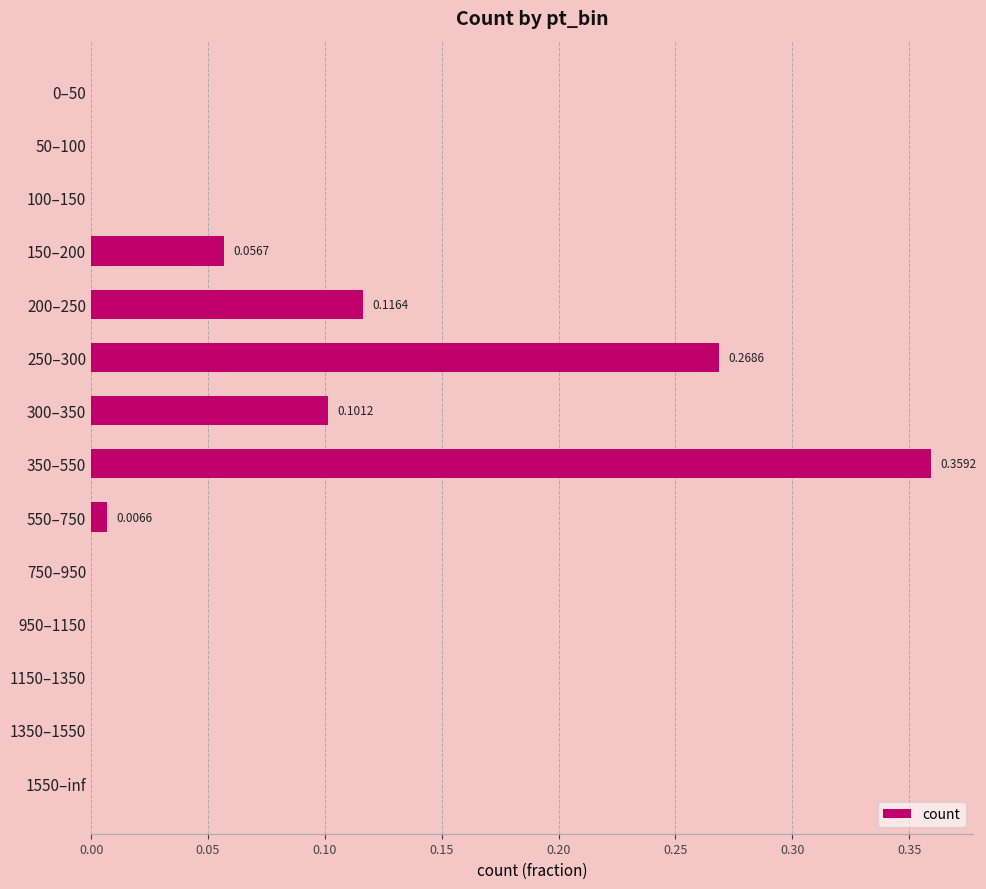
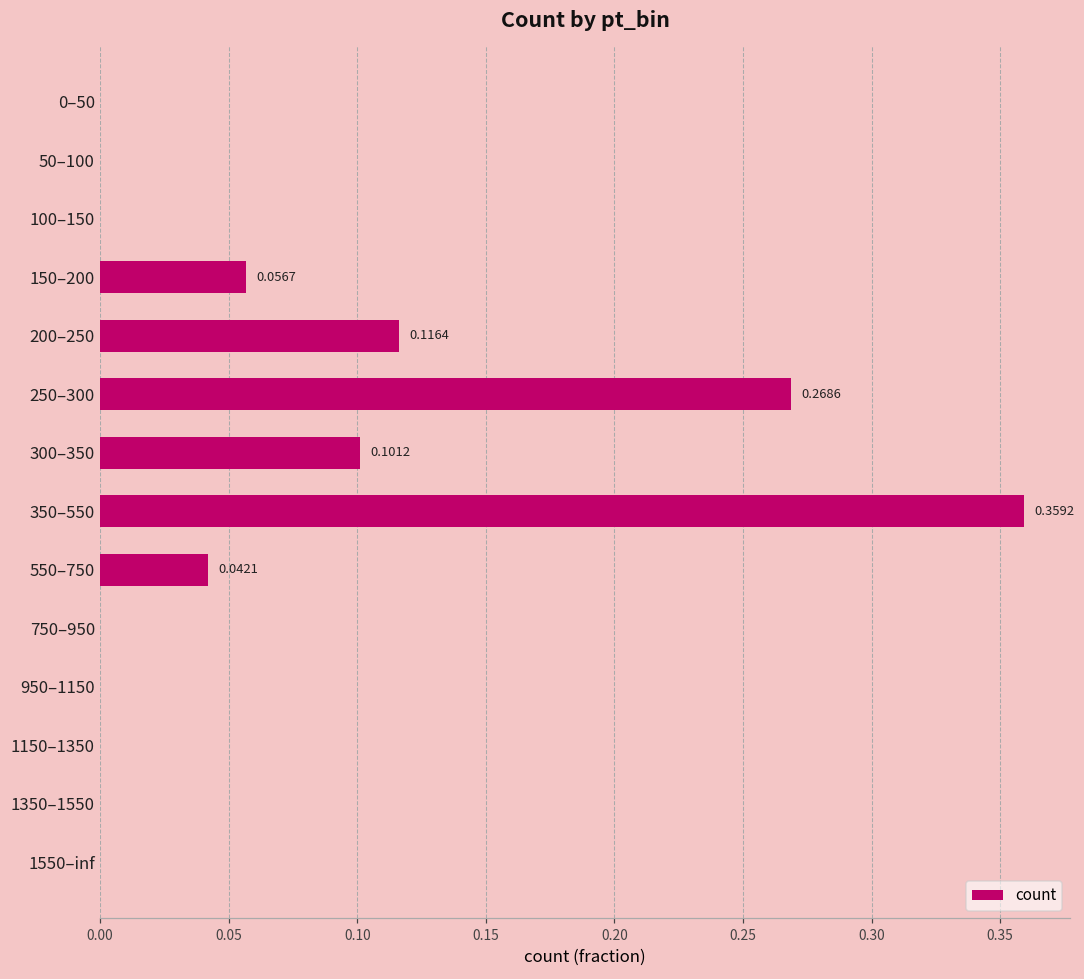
550–750: 0.0066 -> 0.0421
